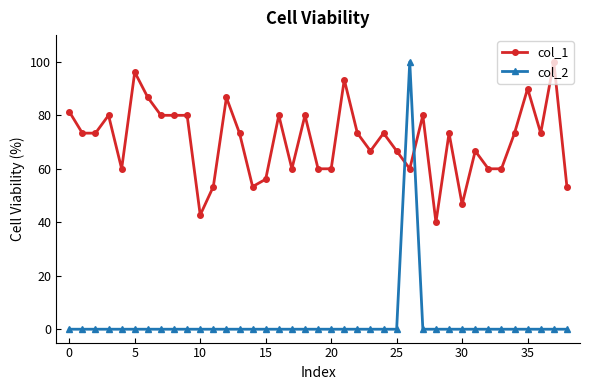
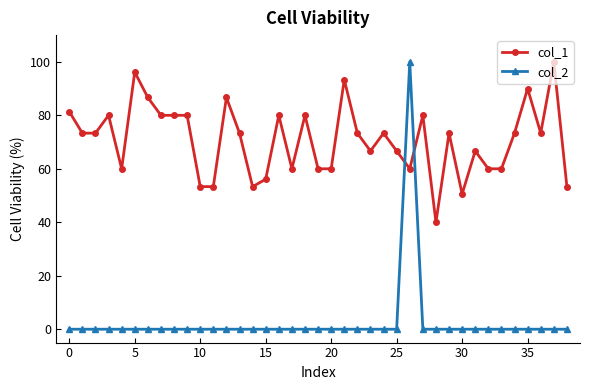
col_1, 10: 43 -> 53
col_1, 30: 47 -> 51
